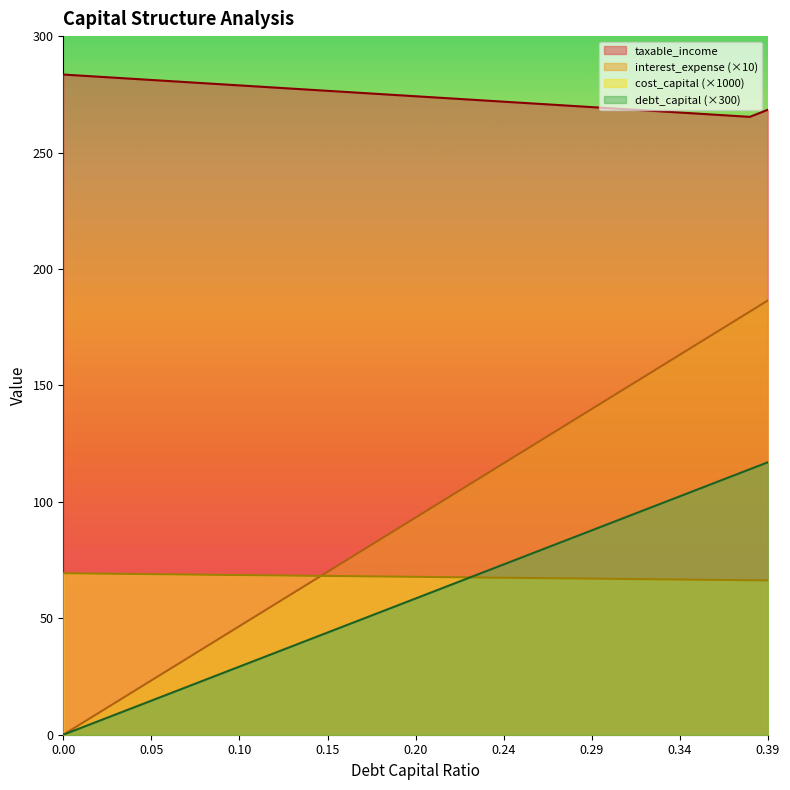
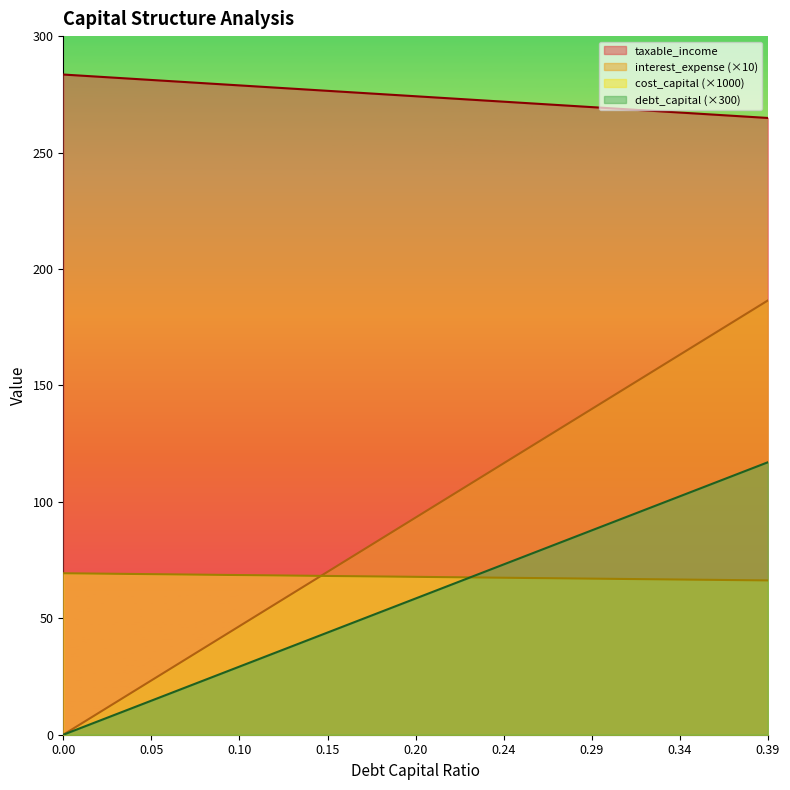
taxable_income, 0.39: 268 -> 265
